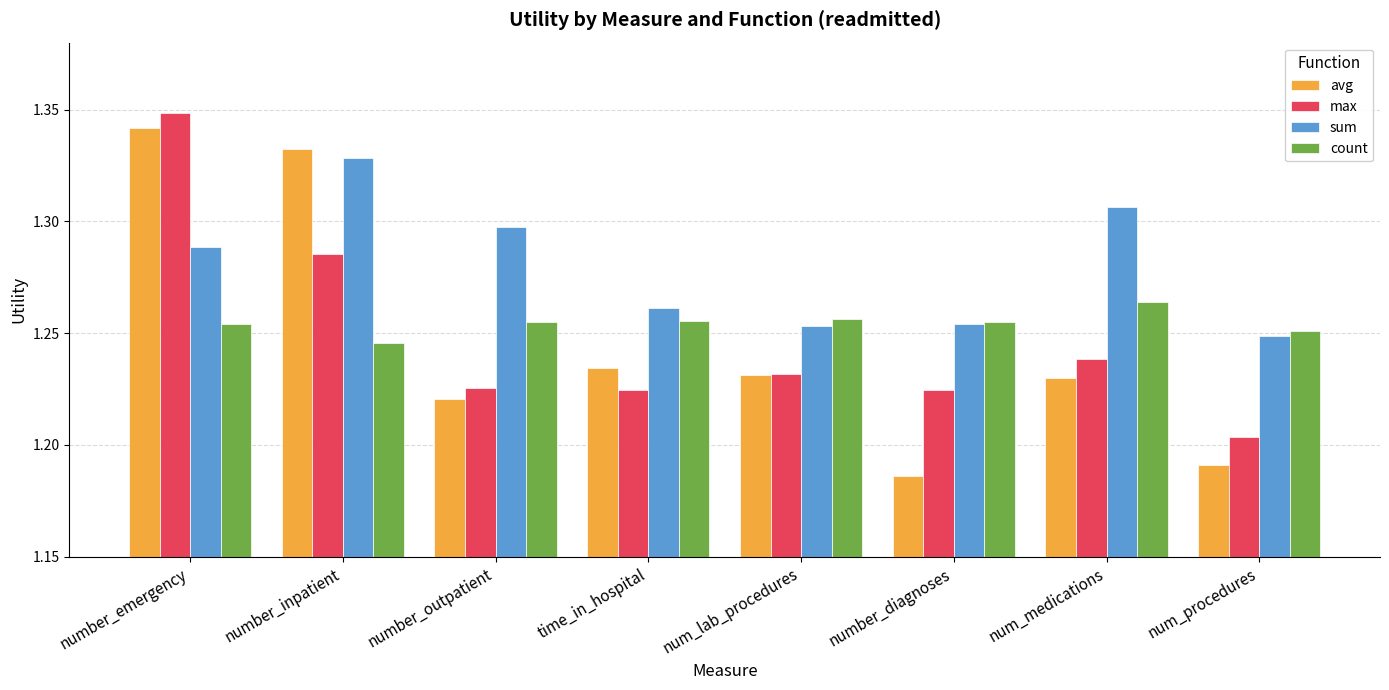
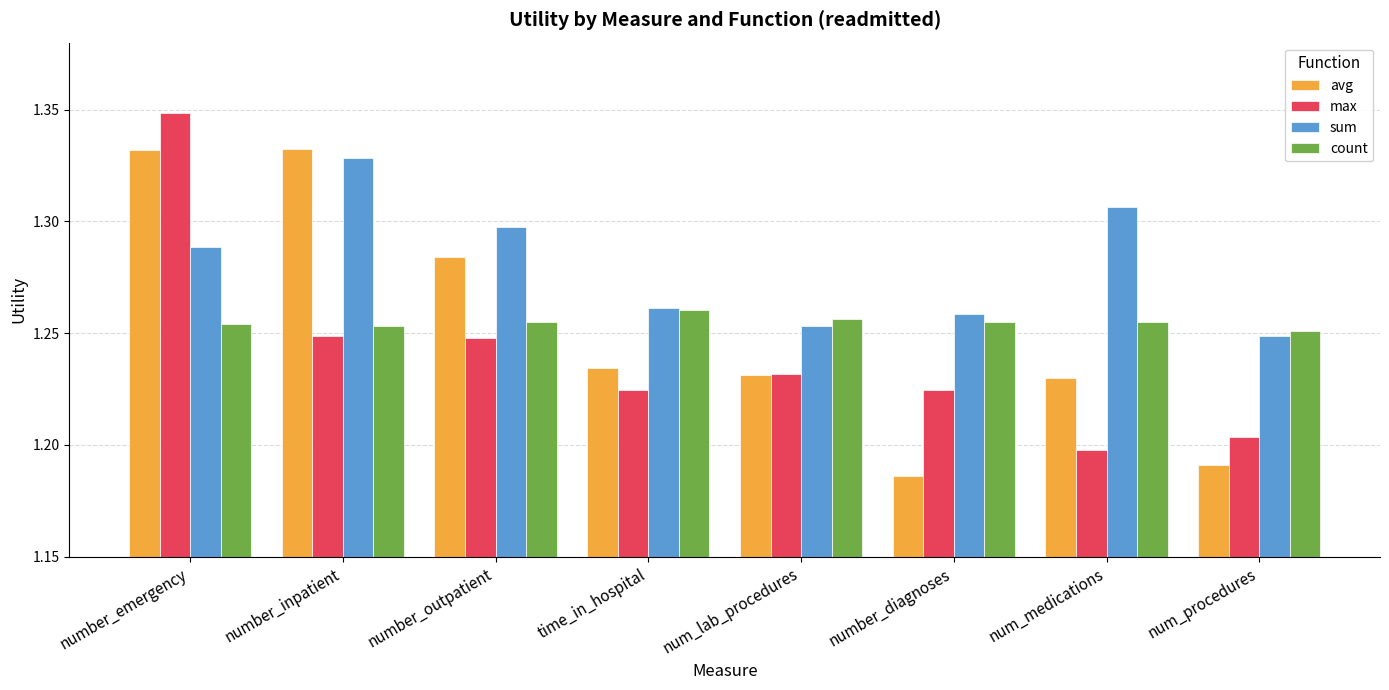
avg, number_emergency: 1.342 -> 1.332
max, number_inpatient: 1.286 -> 1.249
count, number_inpatient: 1.246 -> 1.253
avg, number_outpatient: 1.221 -> 1.284
max, number_outpatient: 1.225 -> 1.248
count, time_in_hospital: 1.255 -> 1.260
sum, number_diagnoses: 1.254 -> 1.259
max, num_medications: 1.238 -> 1.198
count, num_medications: 1.264 -> 1.255
